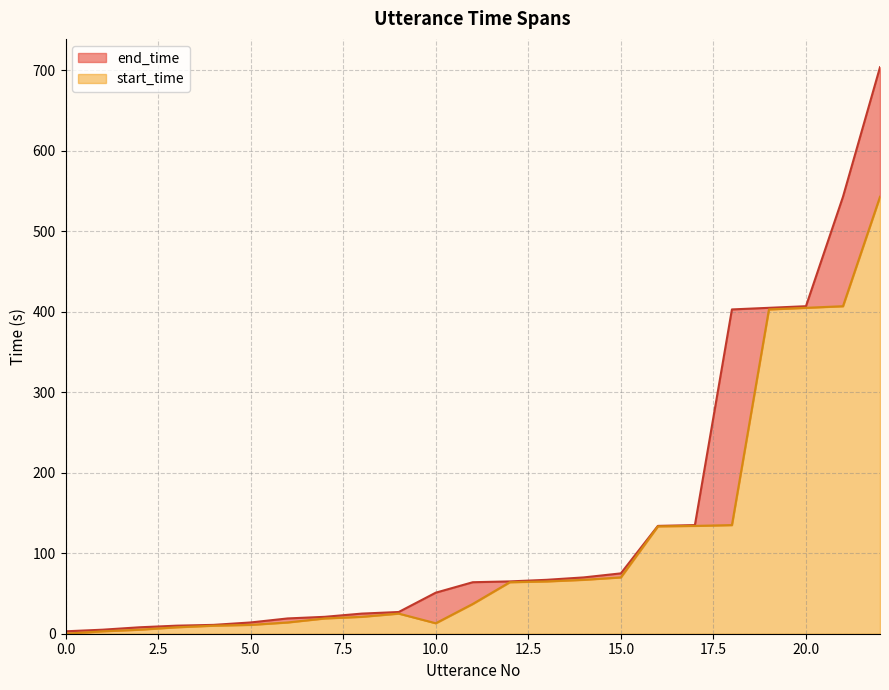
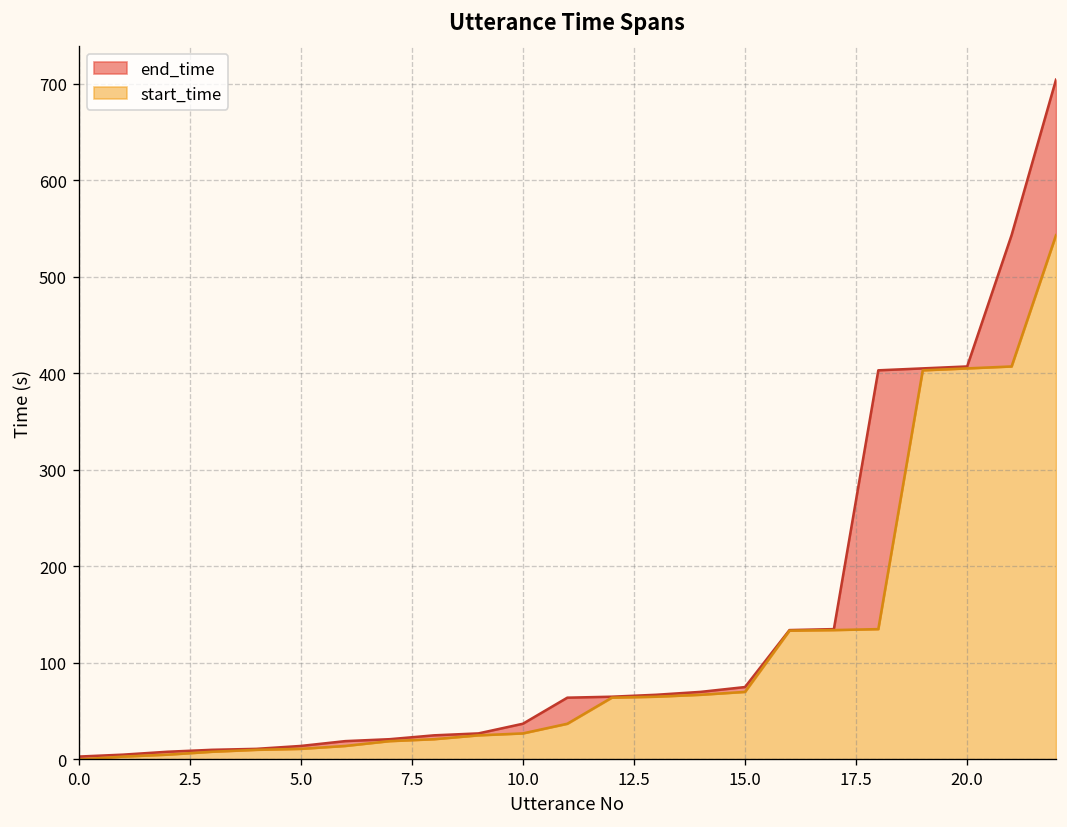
end_time, 10.0: 50 -> 40
start_time, 10.0: 10 -> 30
